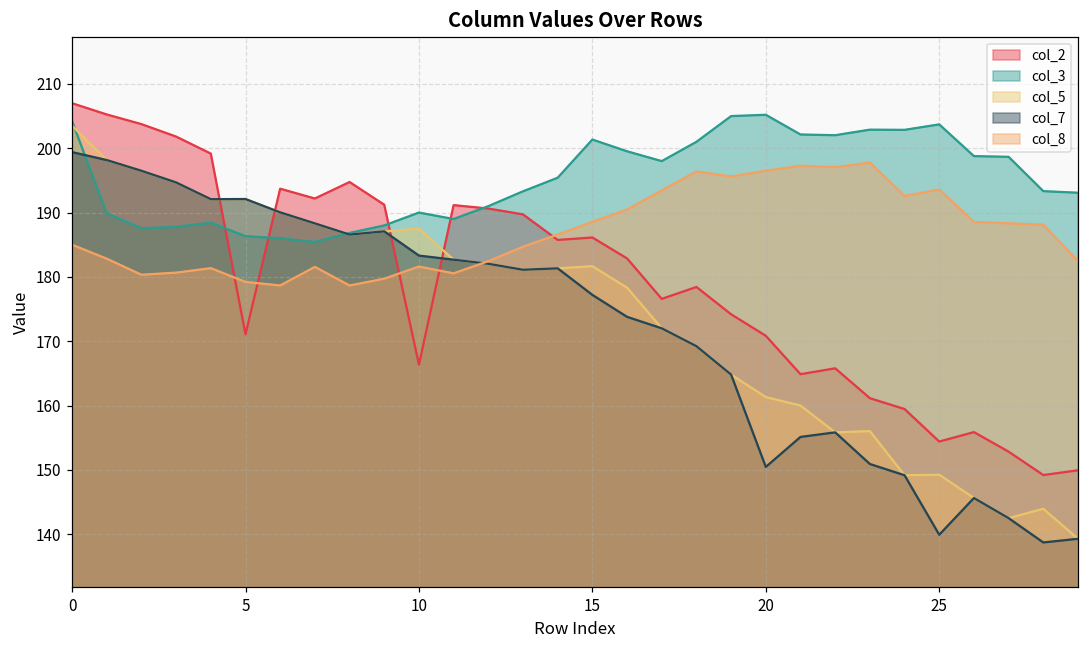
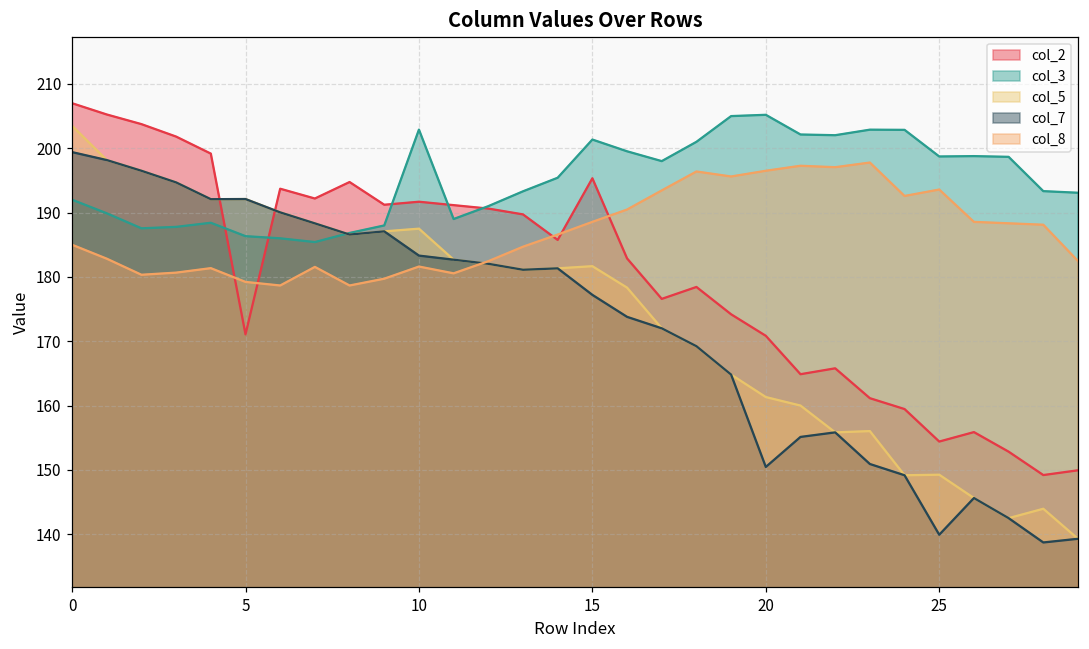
col_3, 0: 204 -> 192
col_2, 10: 166 -> 192
col_3, 10: 190 -> 203
col_2, 15: 186 -> 195
col_3, 25: 204 -> 199
